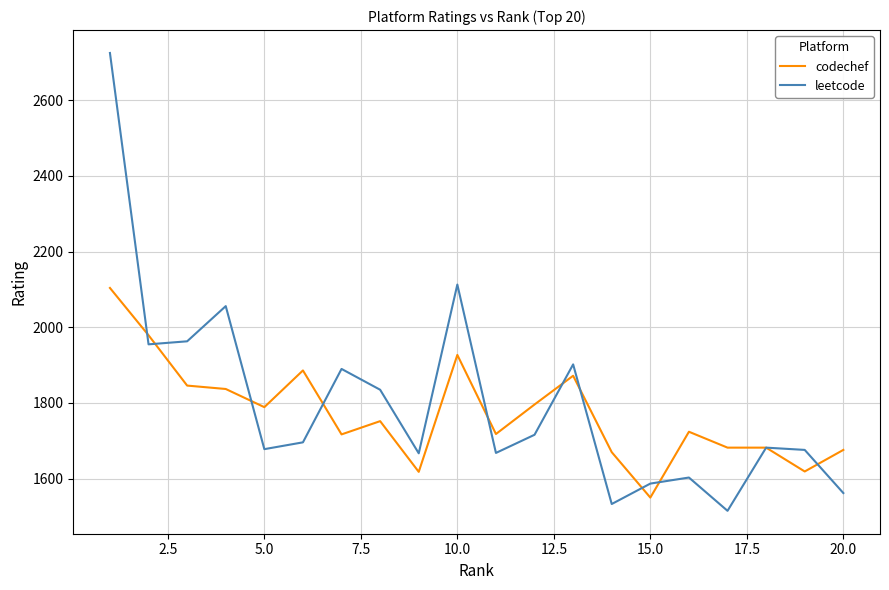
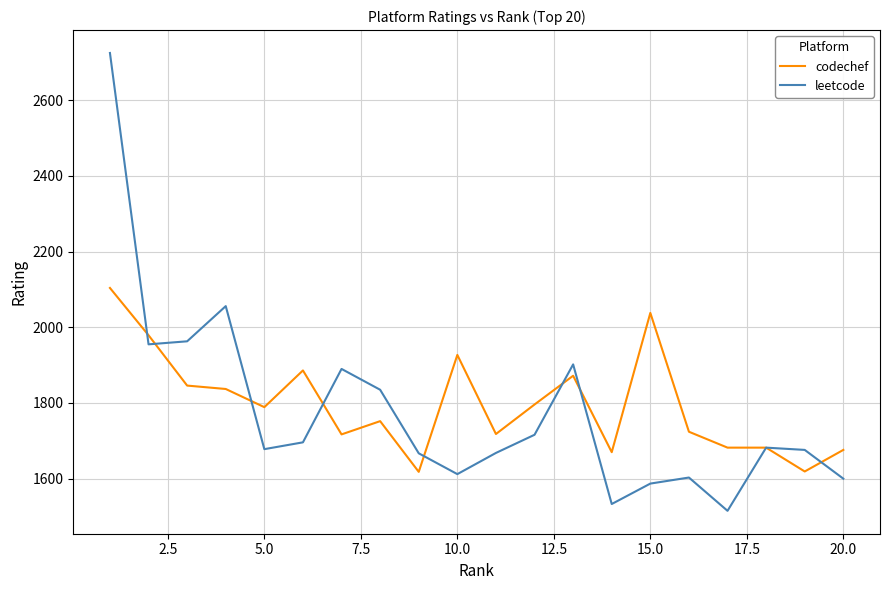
leetcode, 10.0: 2110 -> 1610
codechef, 15.0: 1550 -> 2040
leetcode, 20.0: 1560 -> 1600
